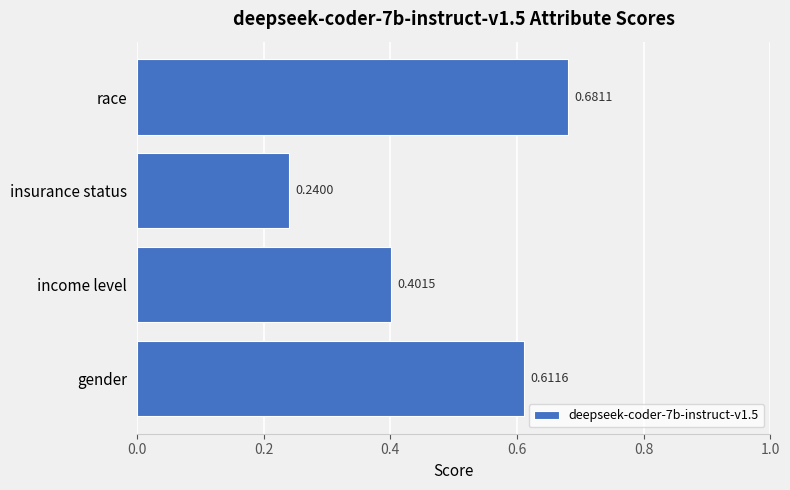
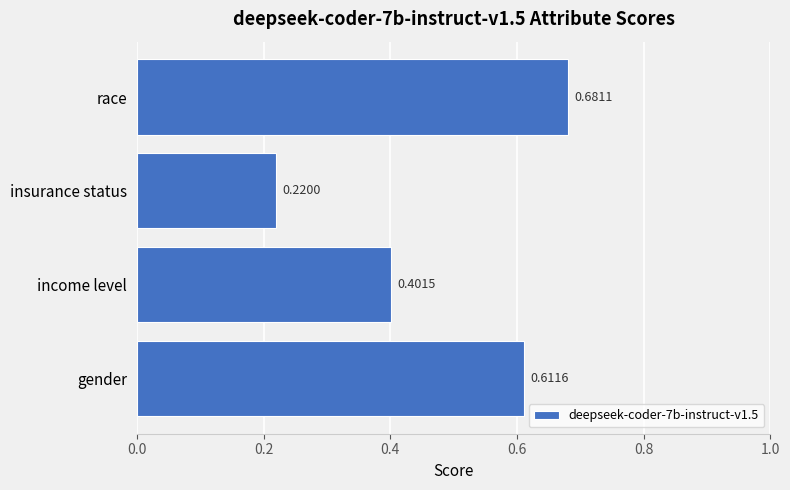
insurance status: 0.2400 -> 0.2200
